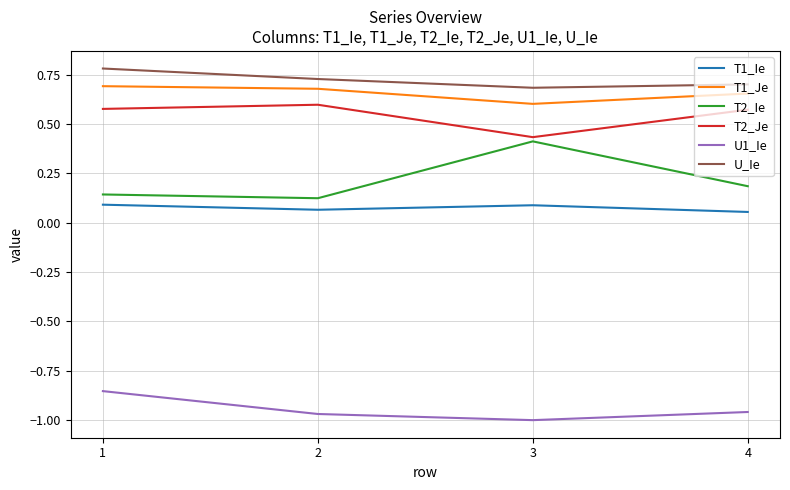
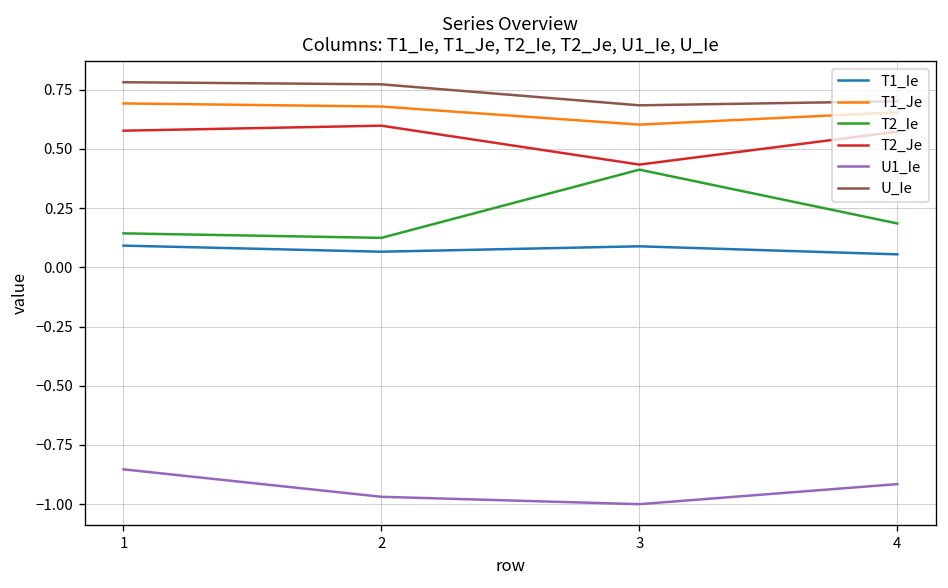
U_Ie, 2: 0.73 -> 0.77
U1_Ie, 4: -0.96 -> -0.92
